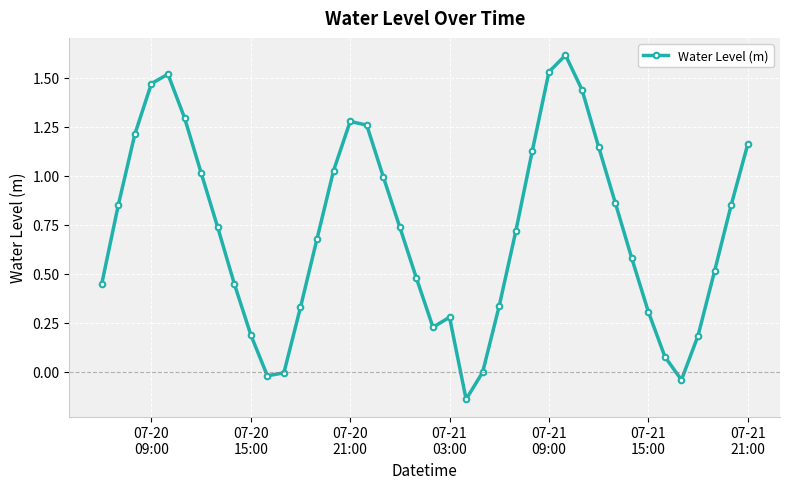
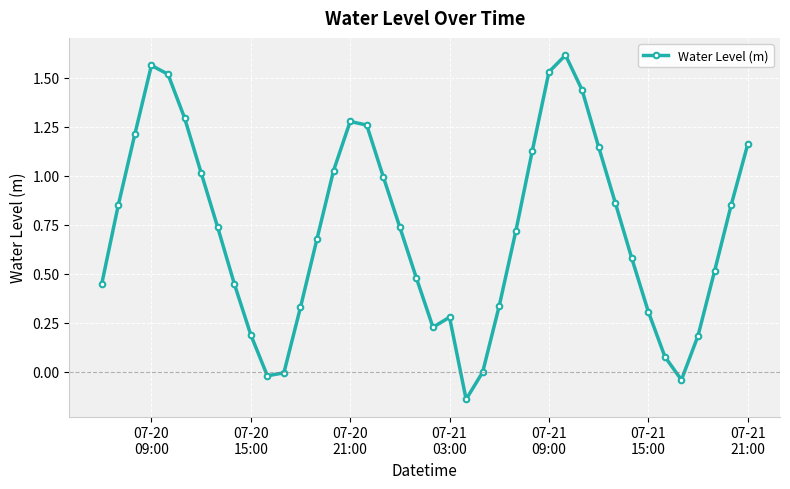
07-20 09:00: 1.47 -> 1.56
